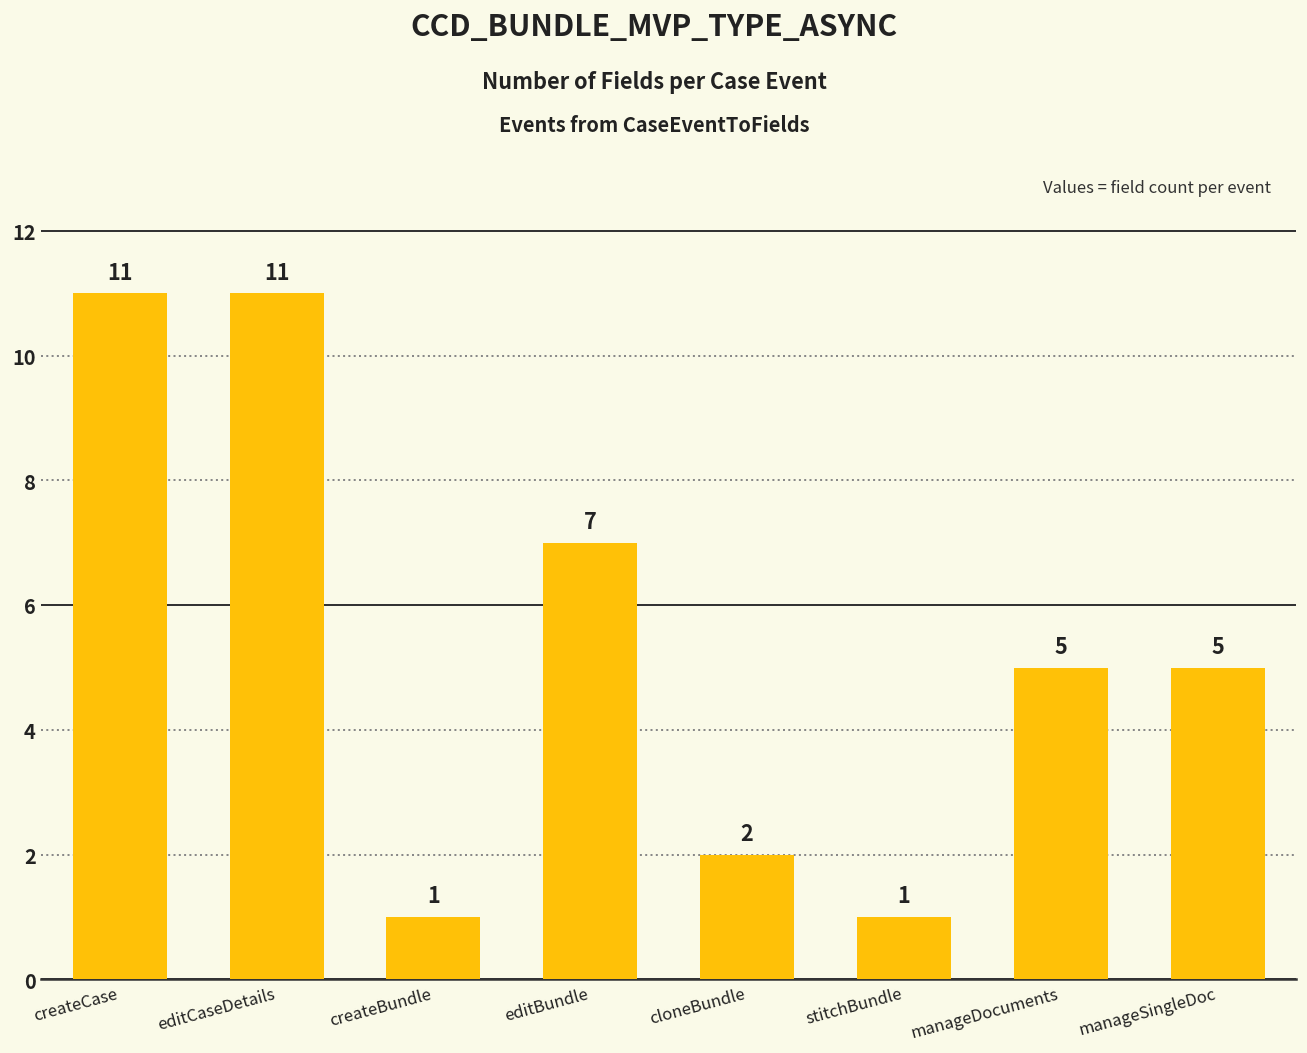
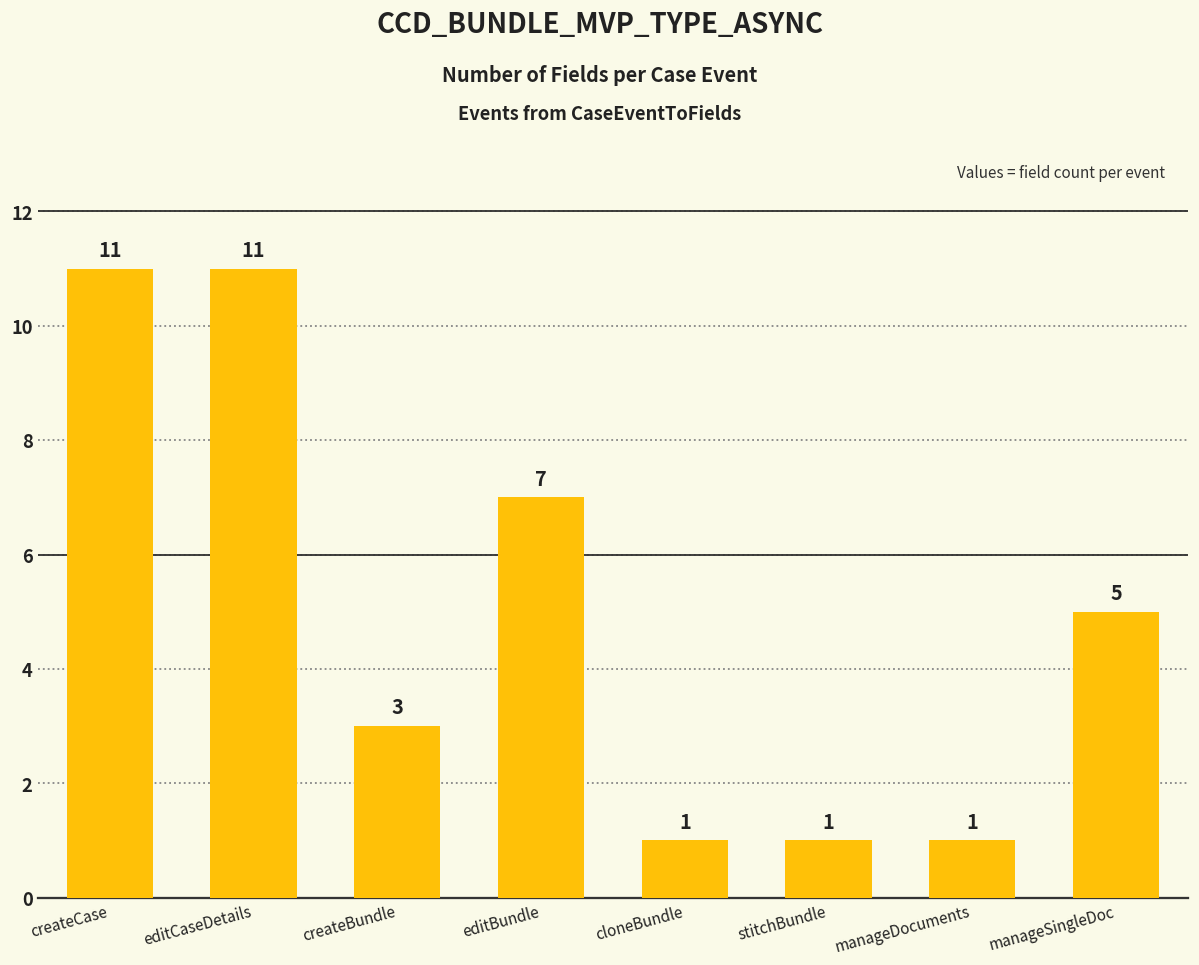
createBundle: 1 -> 3
cloneBundle: 2 -> 1
manageDocuments: 5 -> 1
